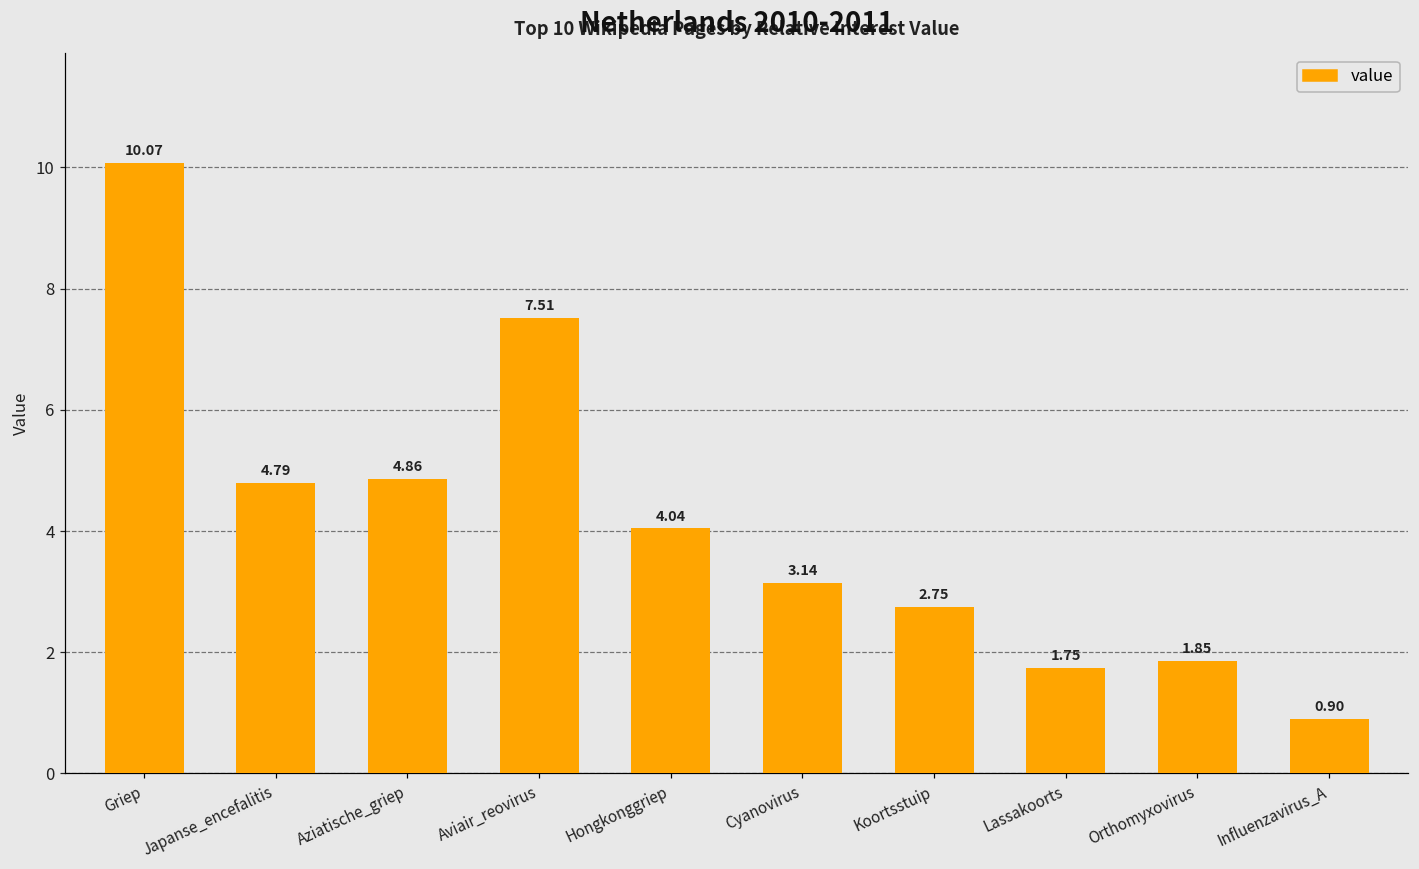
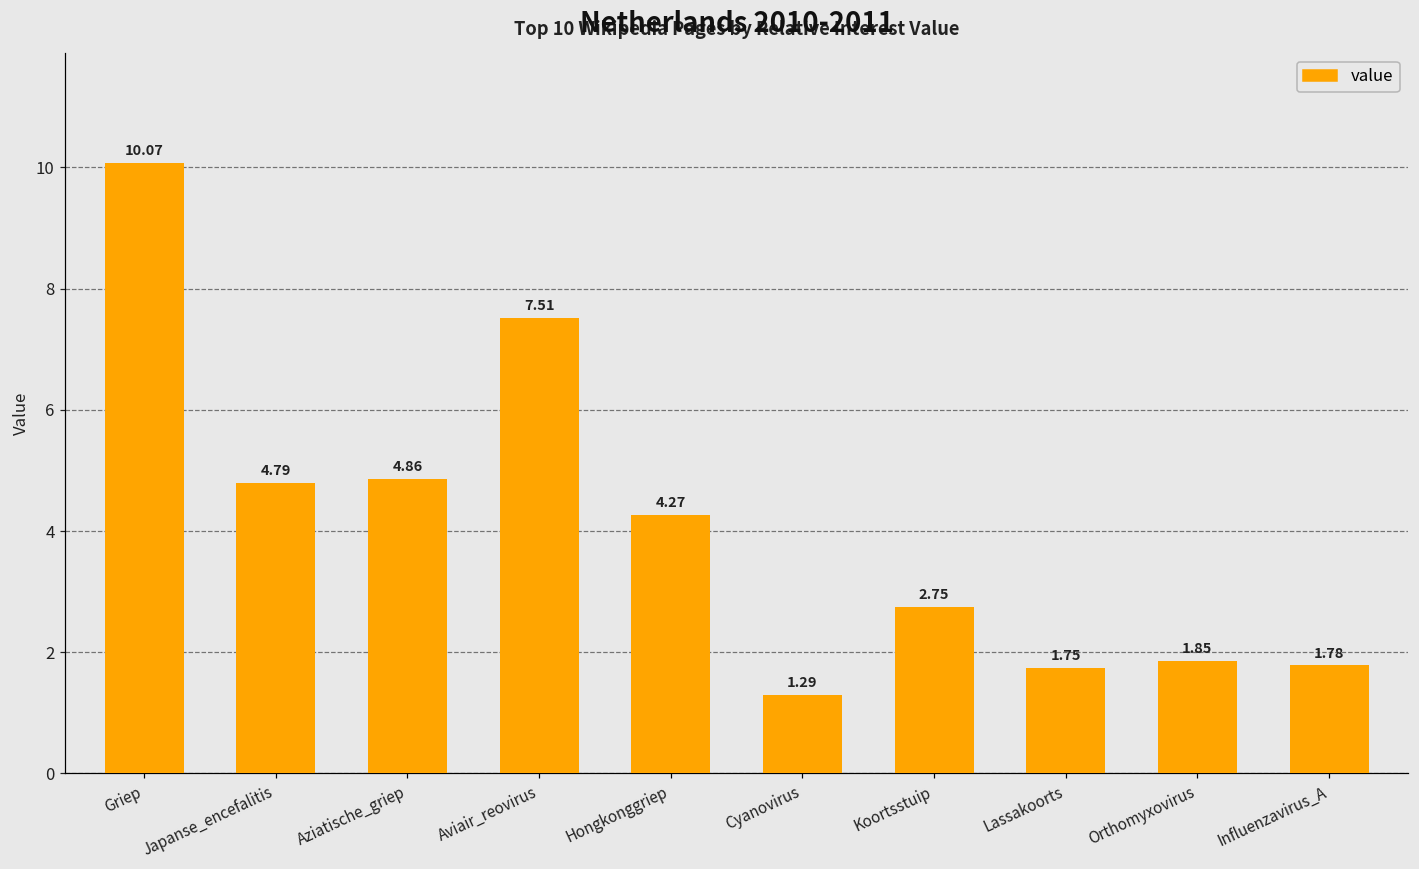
Hongkonggriep: 4.04 -> 4.27
Cyanovirus: 3.14 -> 1.29
Influenzavirus_A: 0.90 -> 1.78
